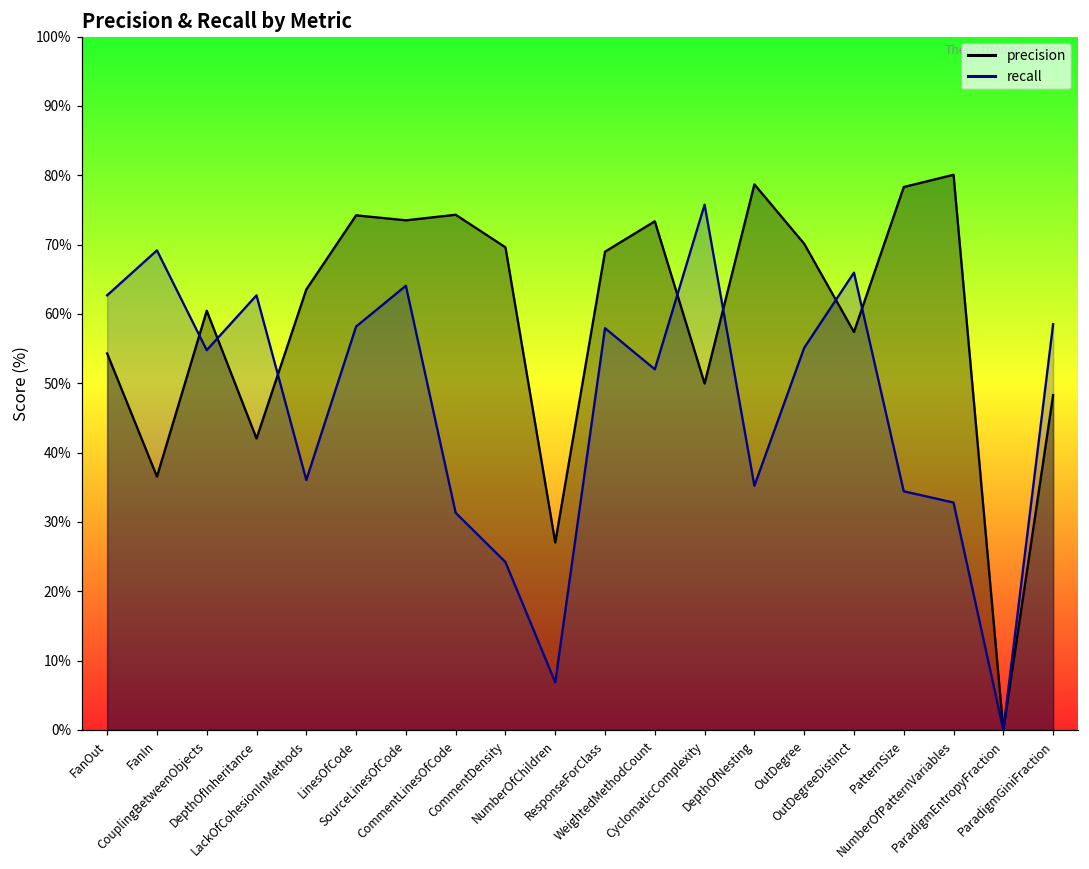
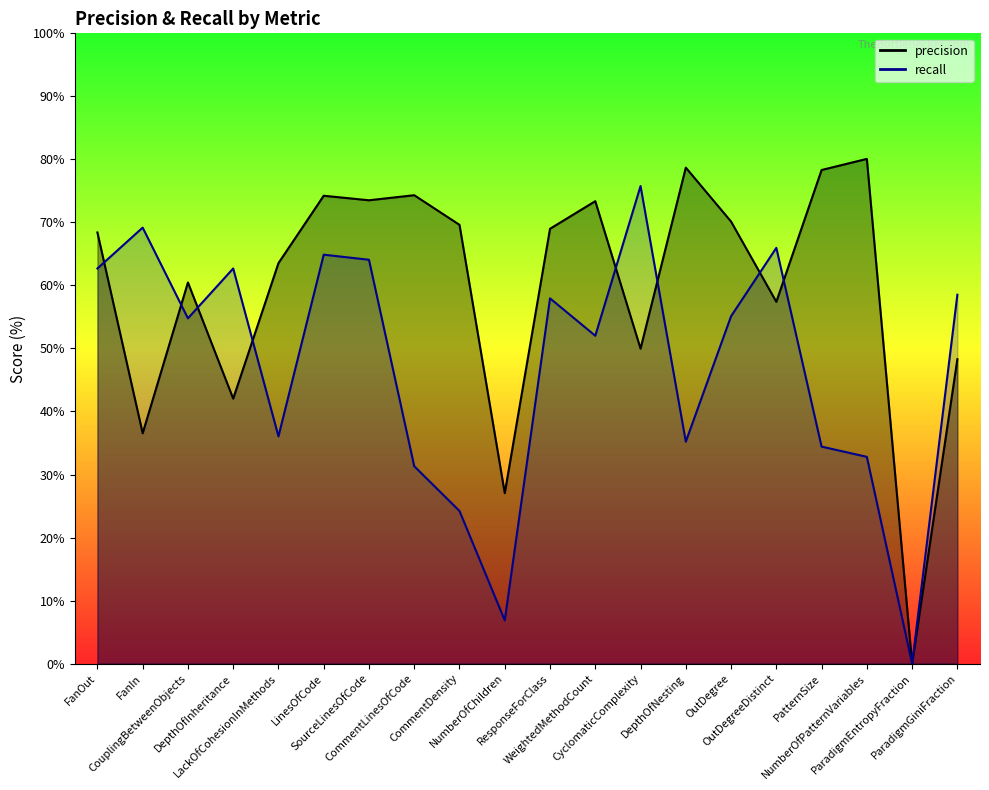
precision, FanOut: 54% -> 68%
recall, LinesOfCode: 58% -> 65%
